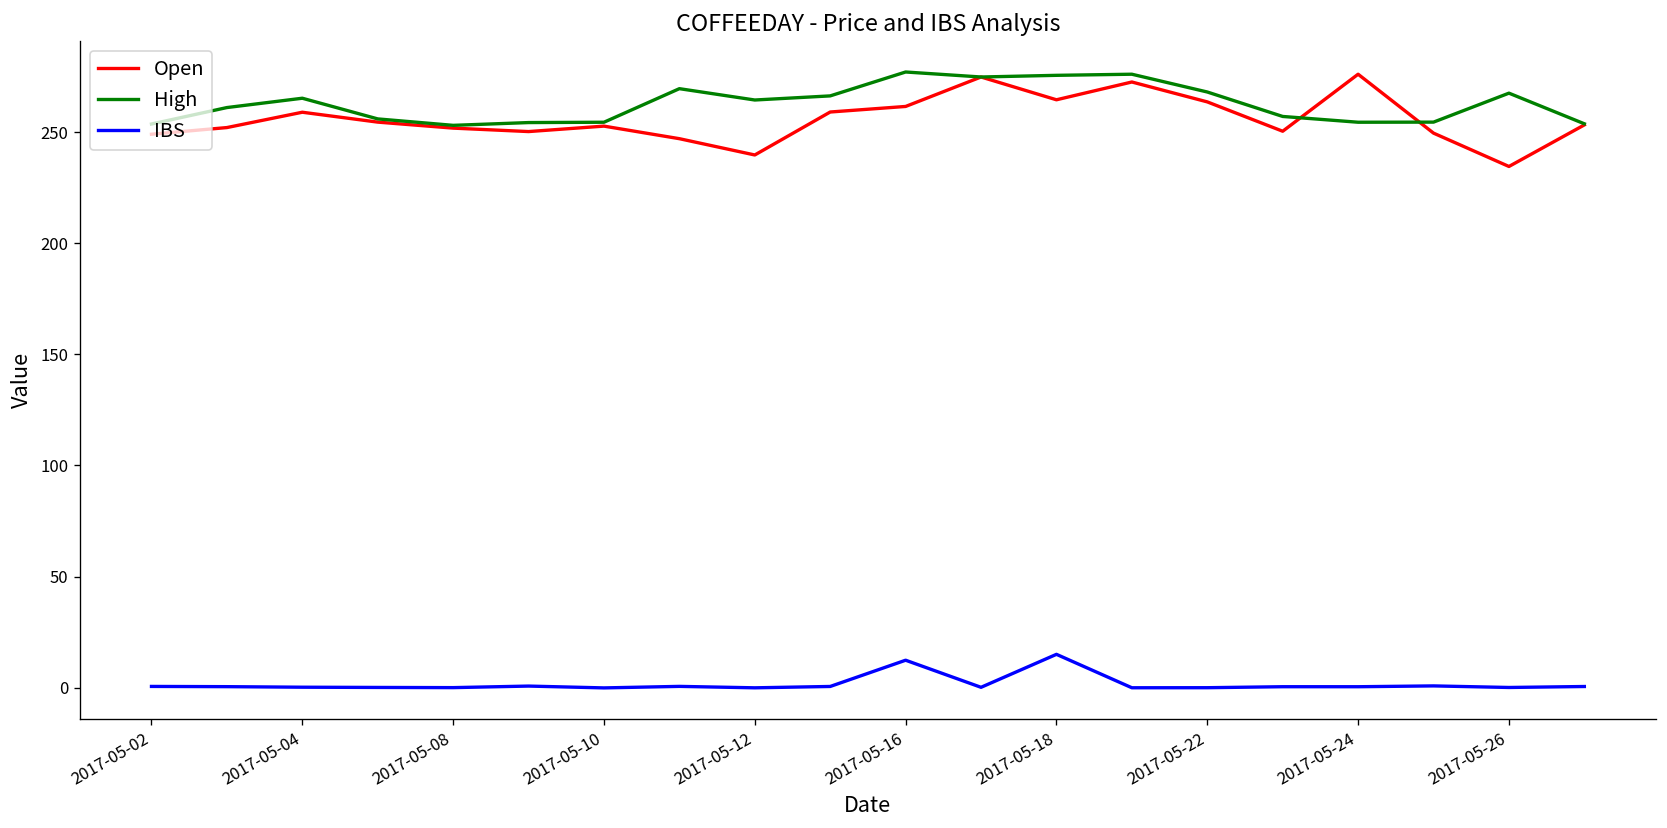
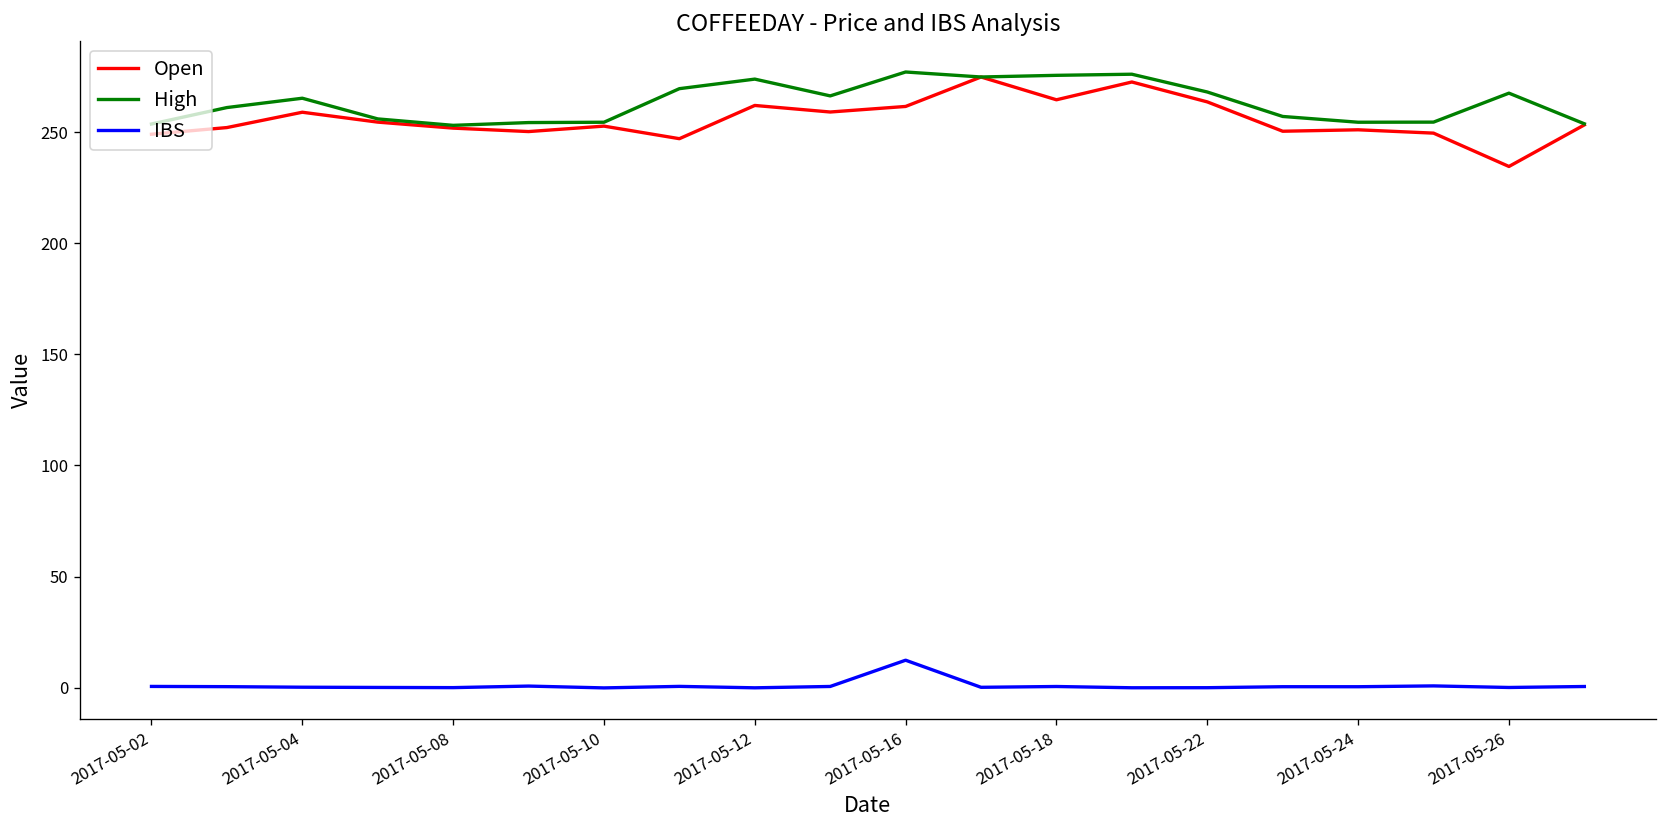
Open, 2017-05-12: 240 -> 262
High, 2017-05-12: 264 -> 274
IBS, 2017-05-18: 15 -> 1
Open, 2017-05-24: 276 -> 251
